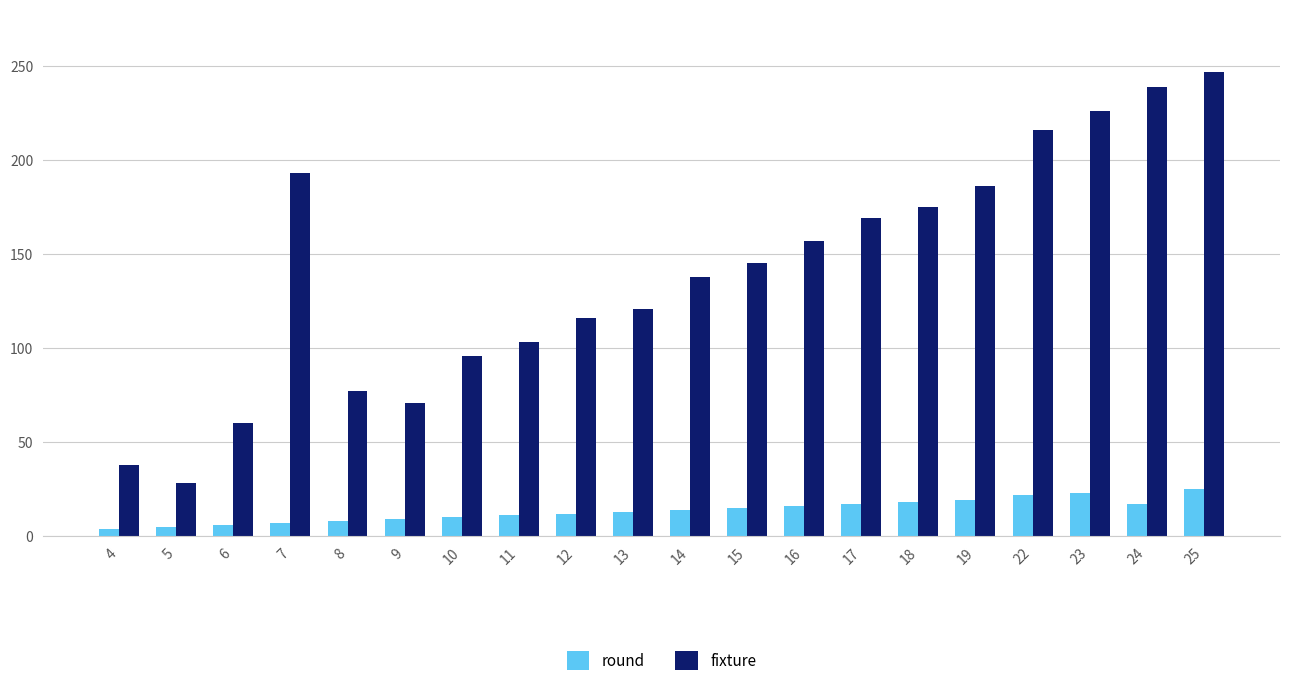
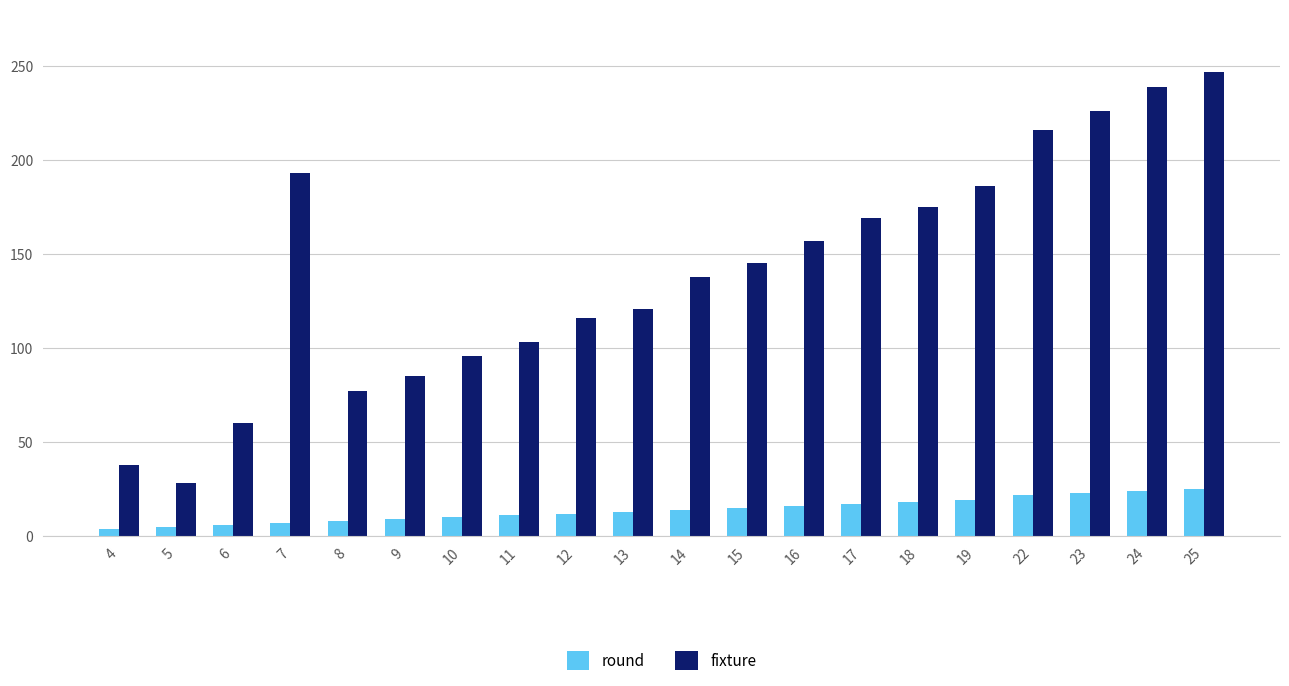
fixture, 9: 71 -> 85
round, 24: 17 -> 24
